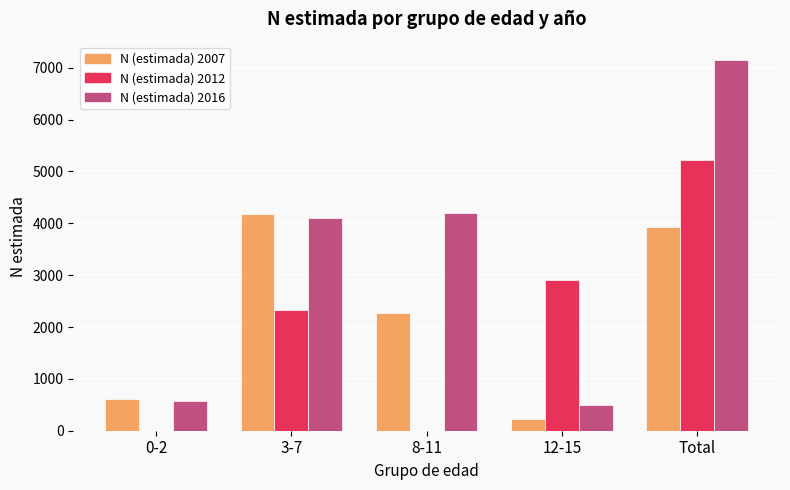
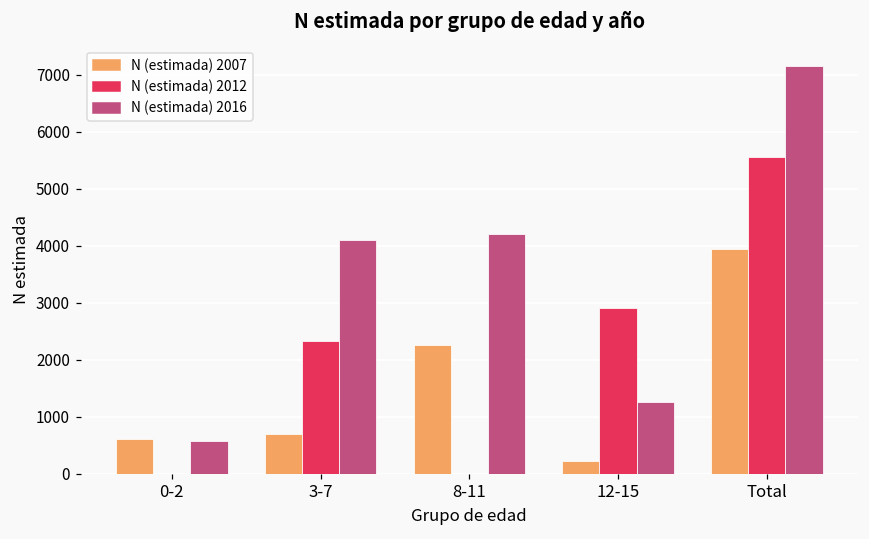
N (estimada) 2007, 3-7: 4200 -> 700
N (estimada) 2016, 12-15: 500 -> 1300
N (estimada) 2012, Total: 5200 -> 5600
